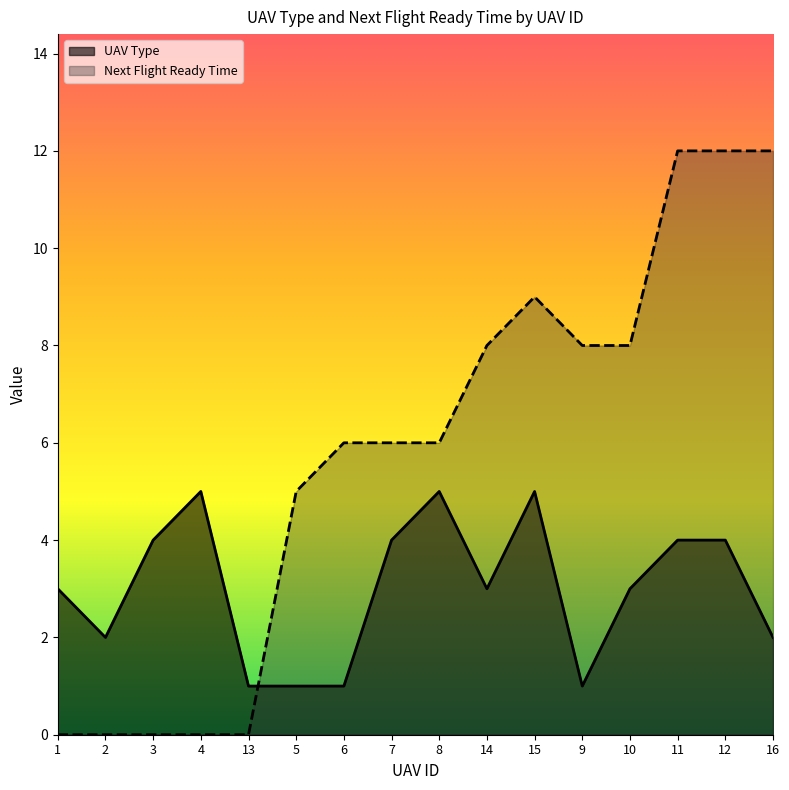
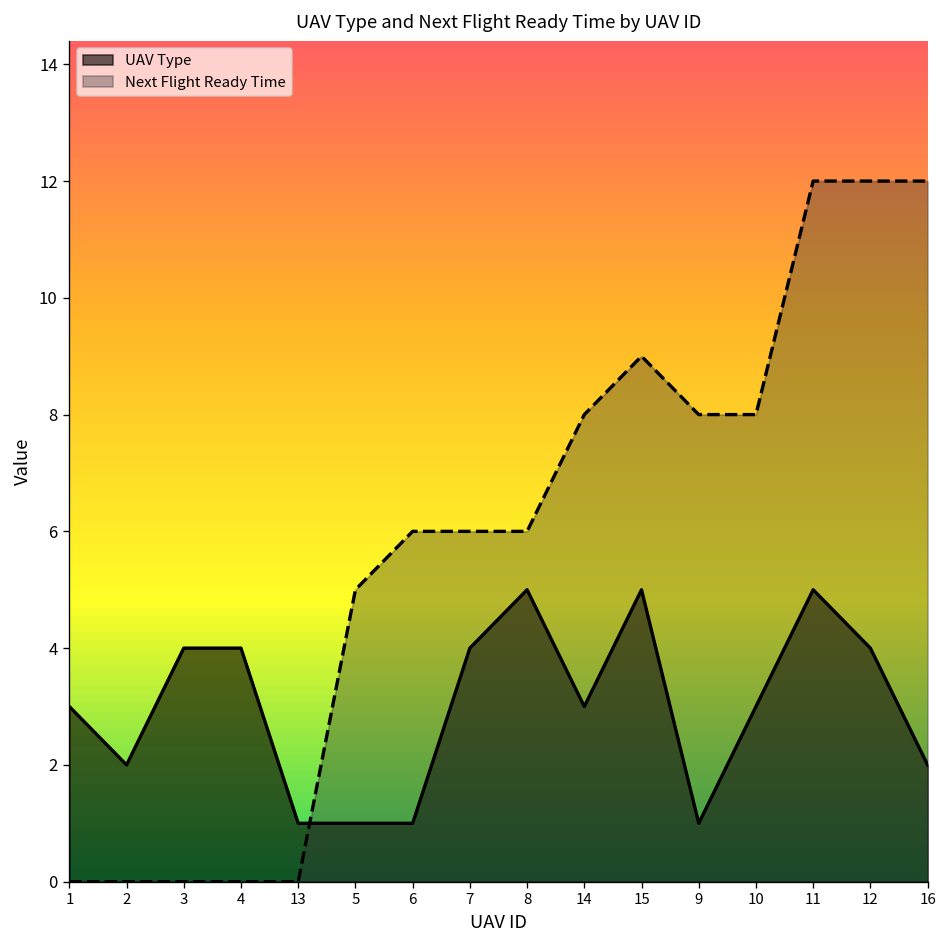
UAV Type, 4: 5 -> 4
UAV Type, 11: 4 -> 5
